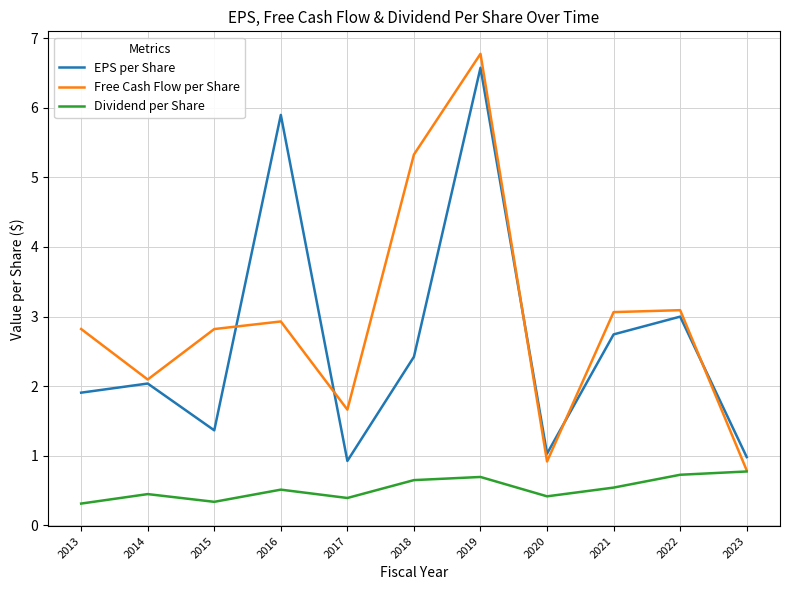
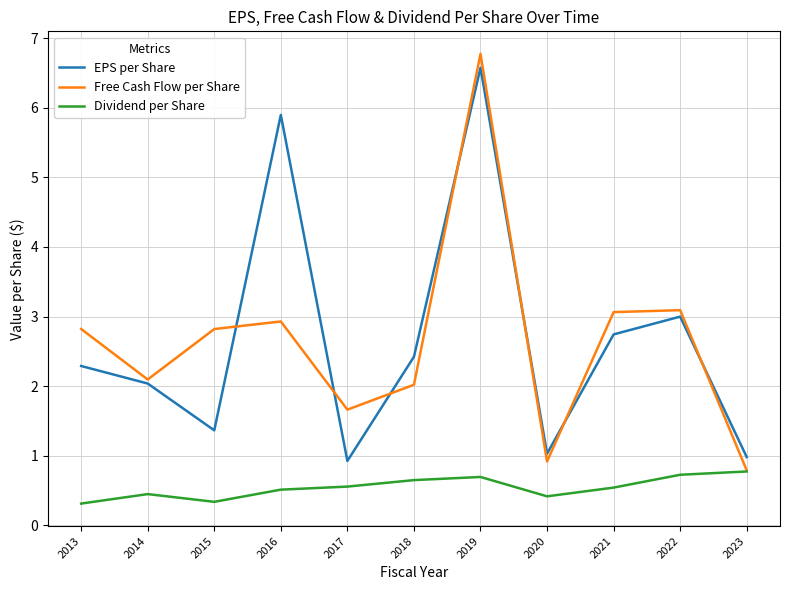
EPS per Share, 2013: 1.9 -> 2.3
Dividend per Share, 2017: 0.4 -> 0.6
Free Cash Flow per Share, 2018: 5.3 -> 2.0
